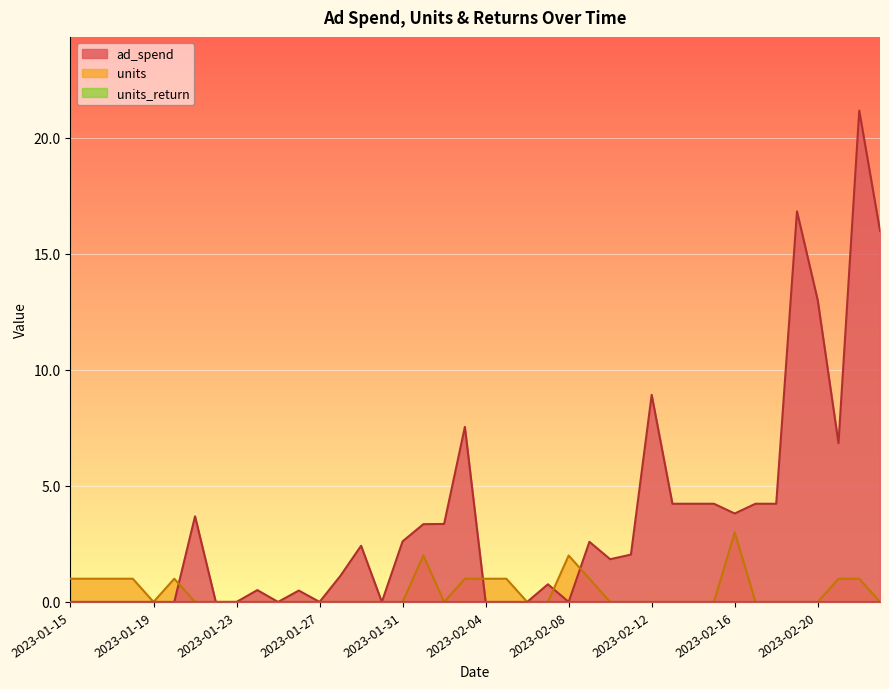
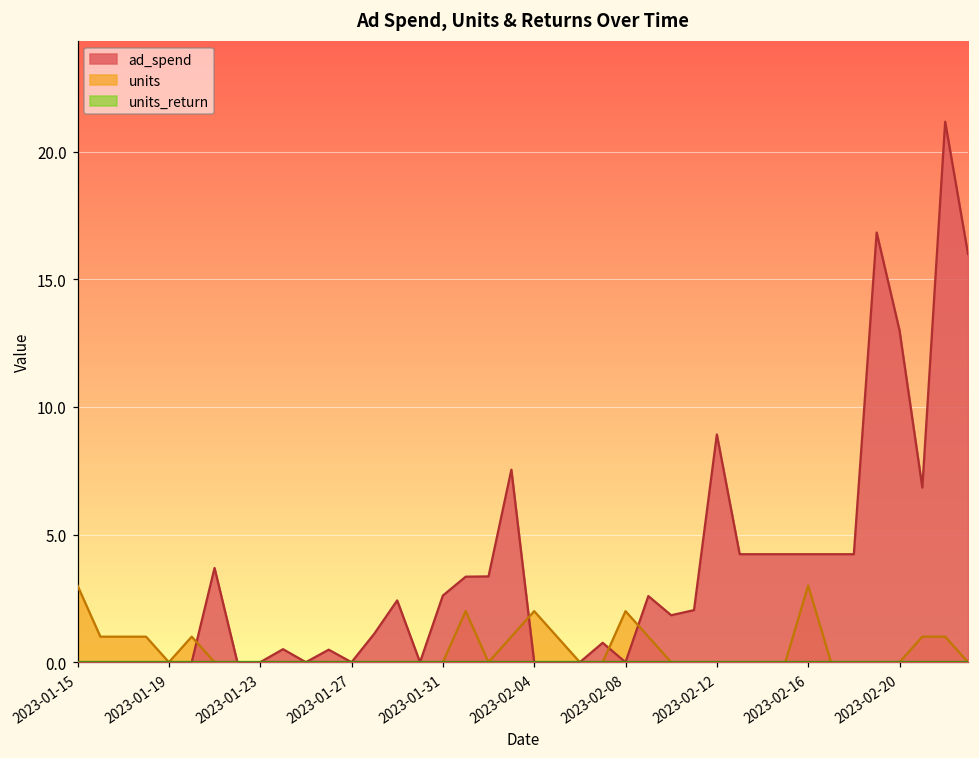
units, 2023-01-15: 1 -> 3
units, 2023-02-04: 1 -> 2
ad_spend, 2023-02-16: 3.8 -> 4.2
